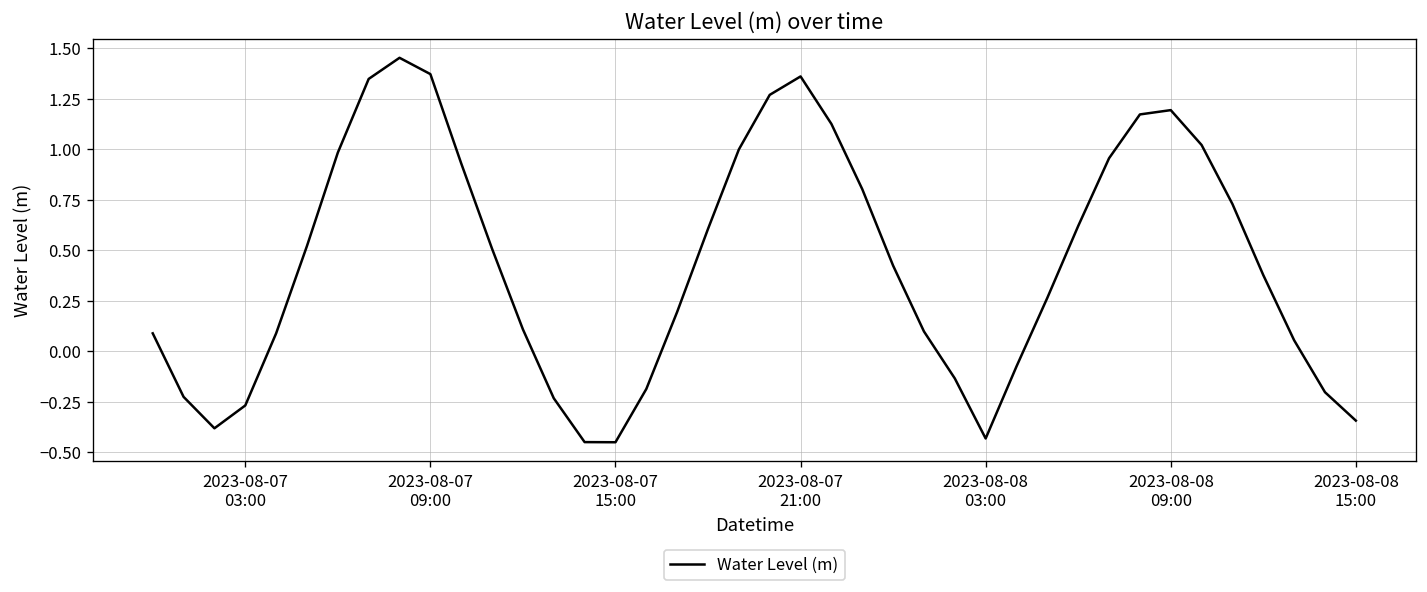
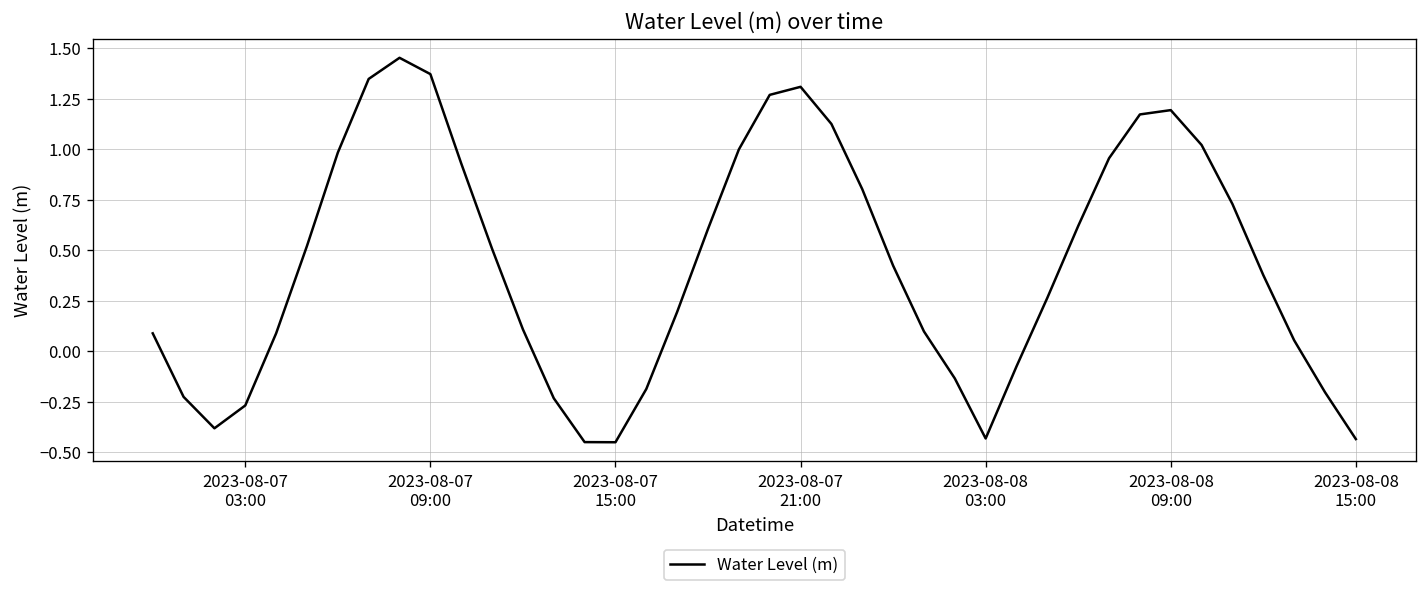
2023-08-07 21:00: 1.36 -> 1.31
2023-08-08 15:00: -0.34 -> -0.44
